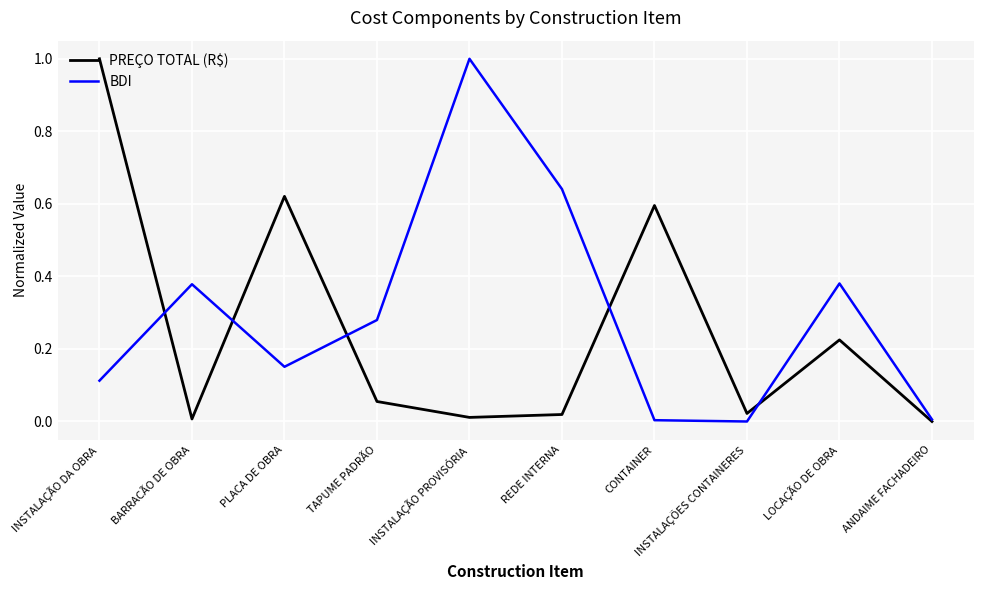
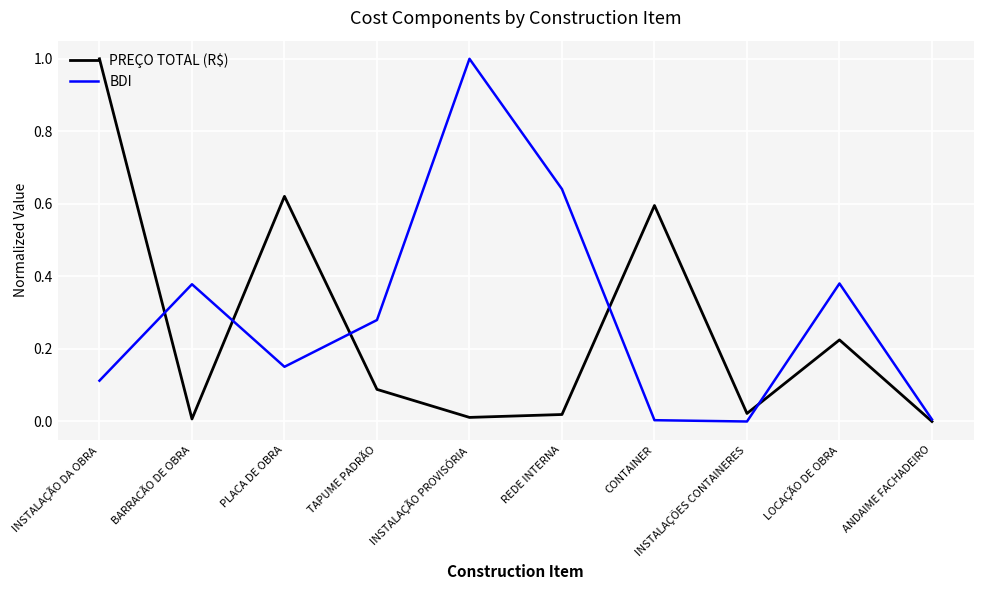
PREÇO TOTAL (R$), TAPUME PADRÃO: 0.06 -> 0.09
